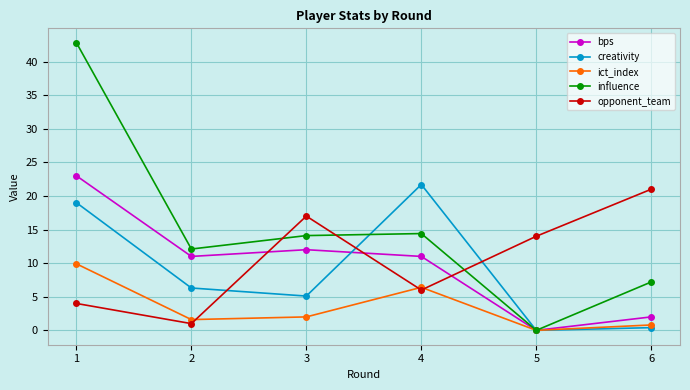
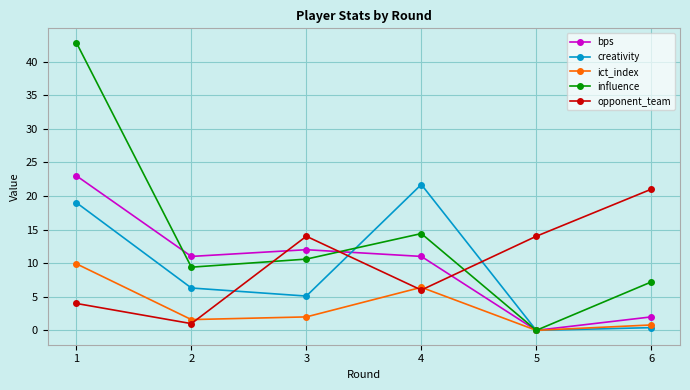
influence, 2: 12 -> 9
influence, 3: 14 -> 11
opponent_team, 3: 17 -> 14
